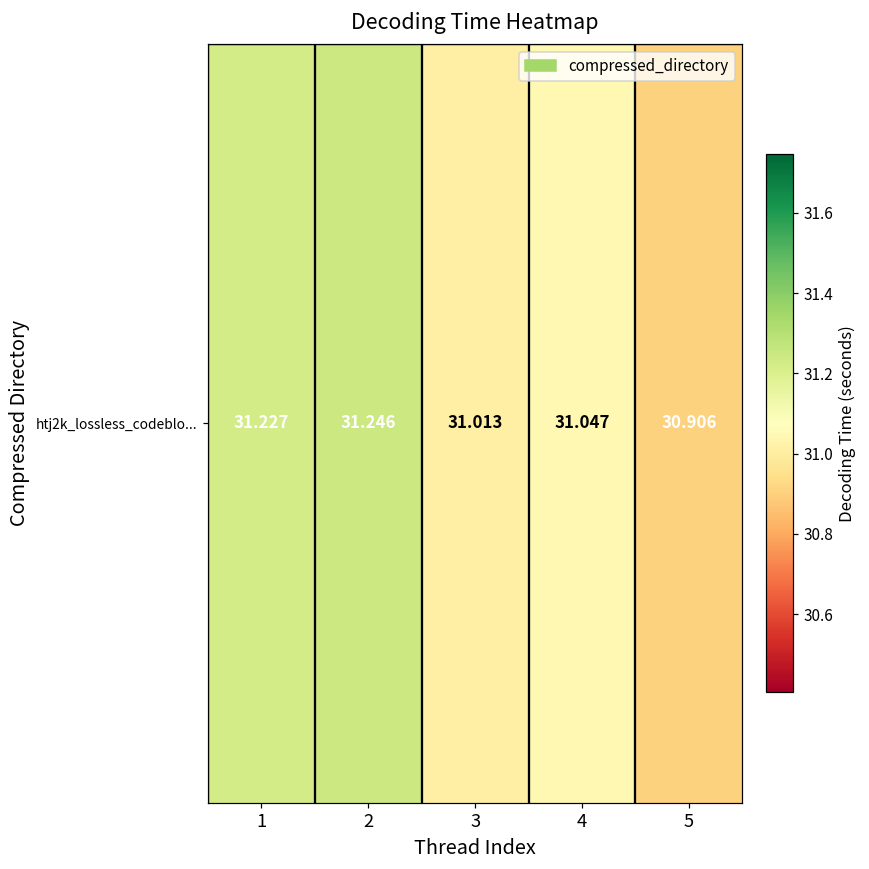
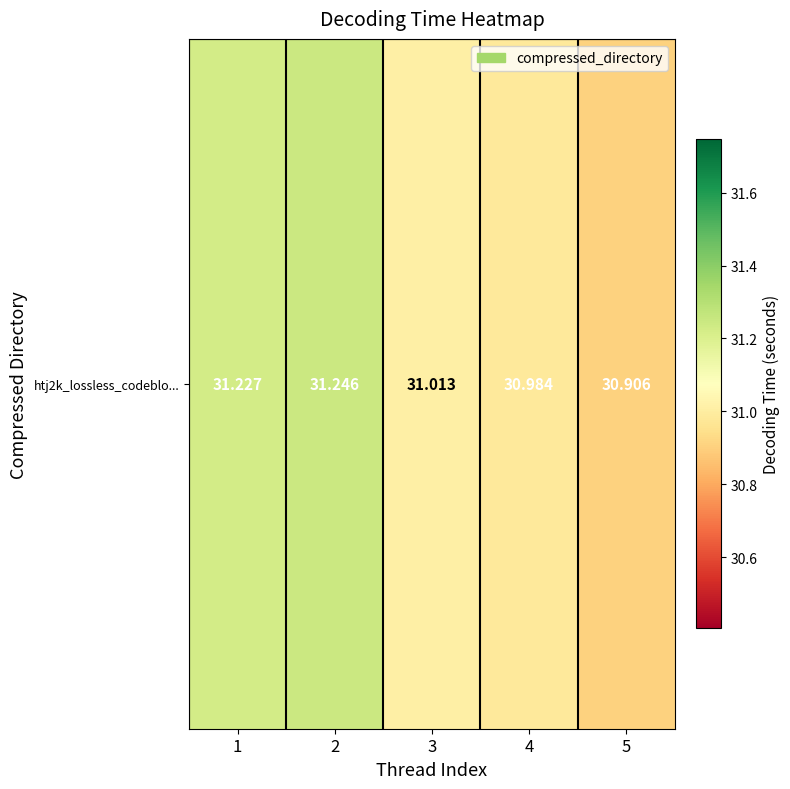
htj2k_lossless_codeblo..., 4: 31.047 -> 30.984
